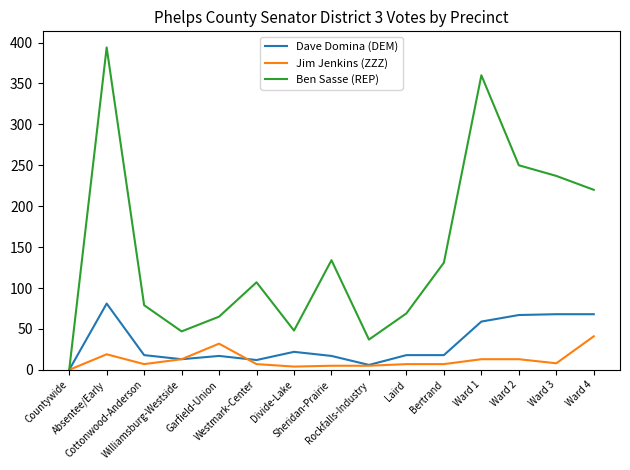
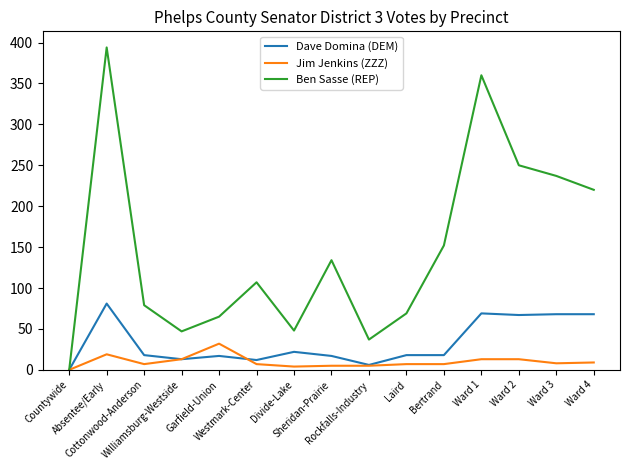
Ben Sasse (REP), Bertrand: 130 -> 150
Dave Domina (DEM), Ward 1: 60 -> 70
Jim Jenkins (ZZZ), Ward 4: 40 -> 10
